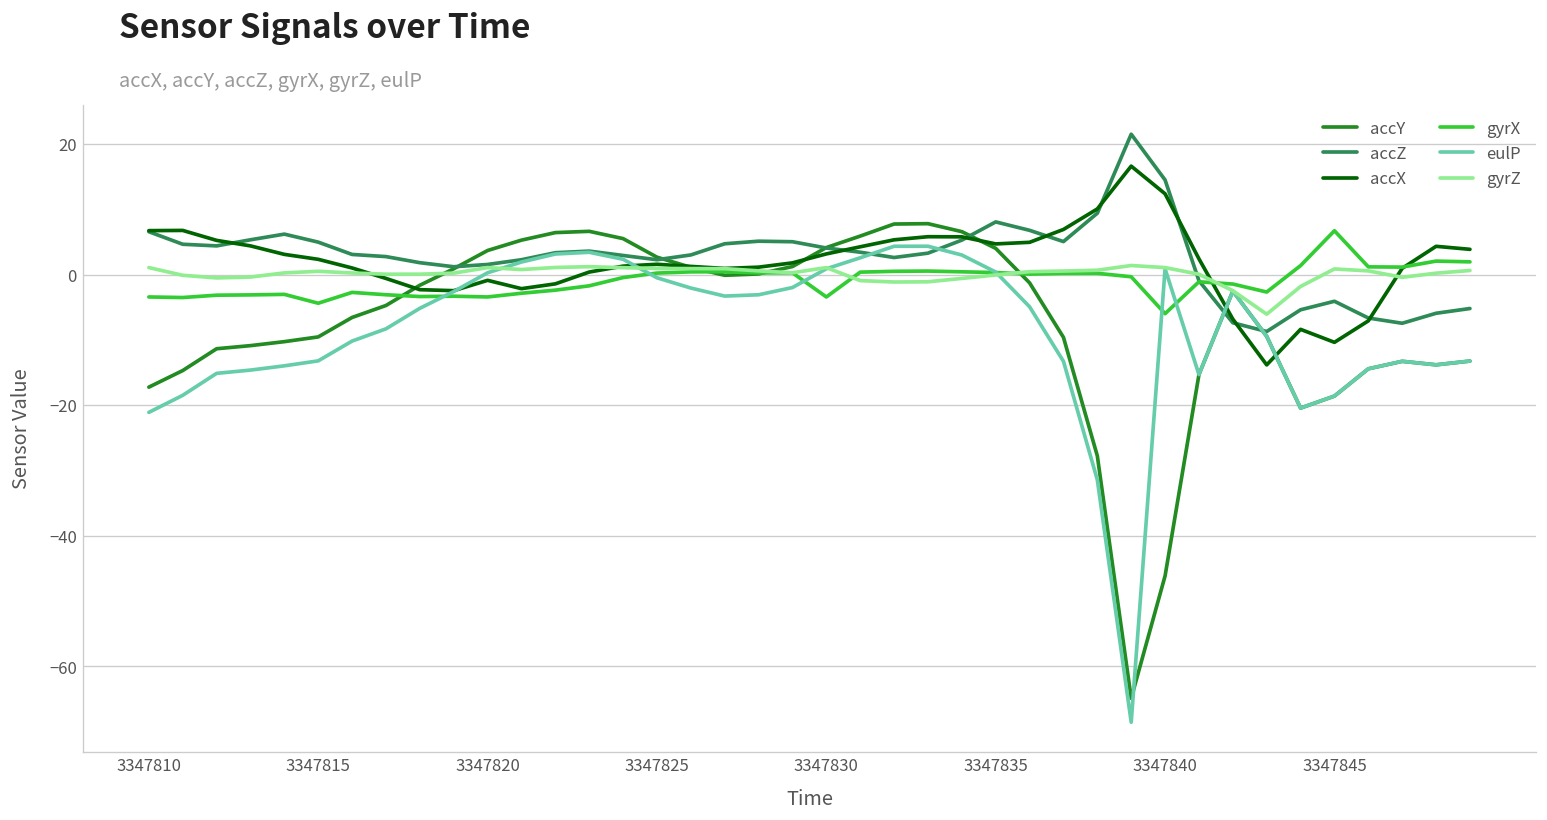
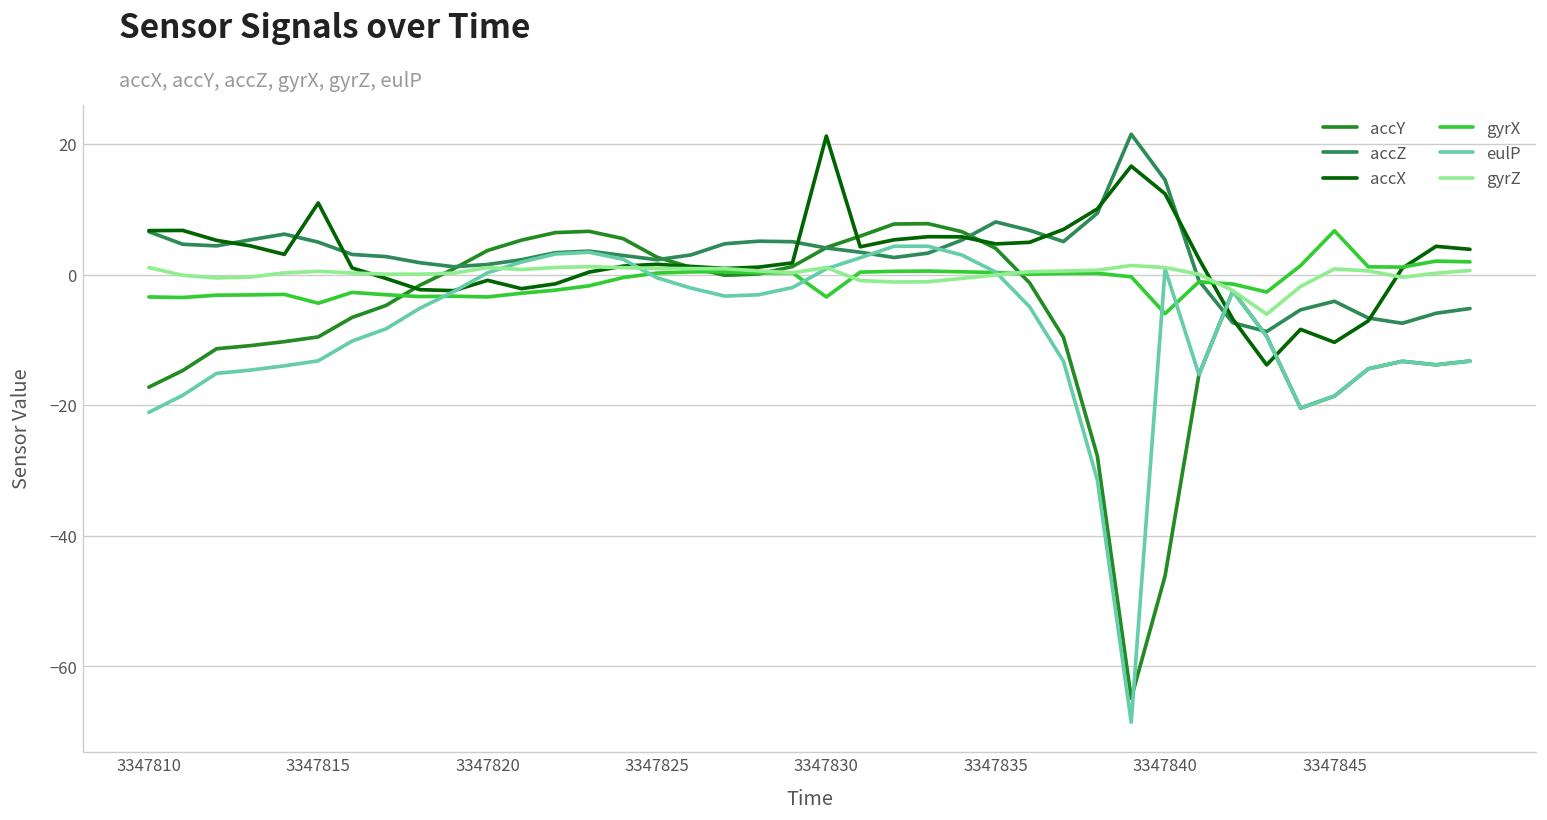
accX, 3347815: 2 -> 11
accX, 3347830: 3 -> 21
